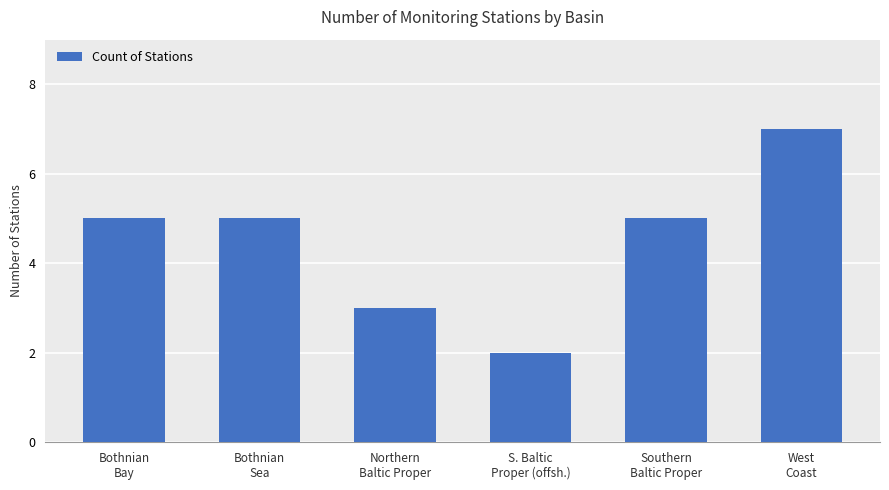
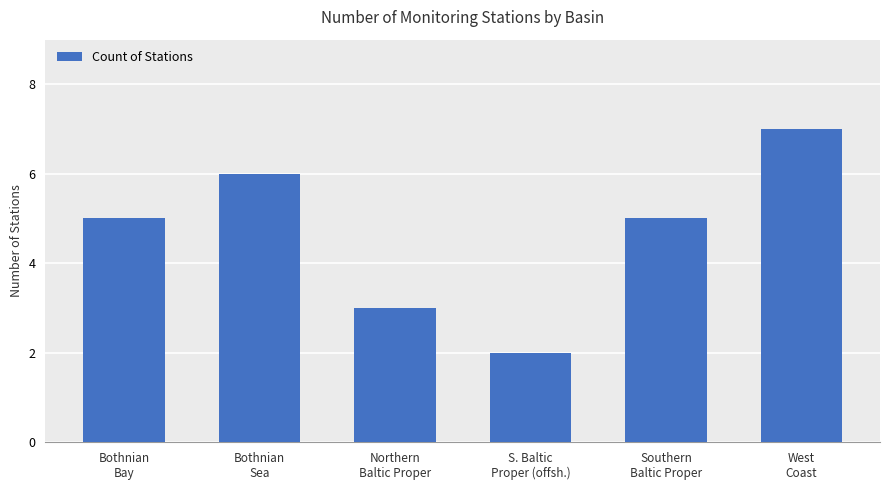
Bothnian Sea: 5 -> 6
